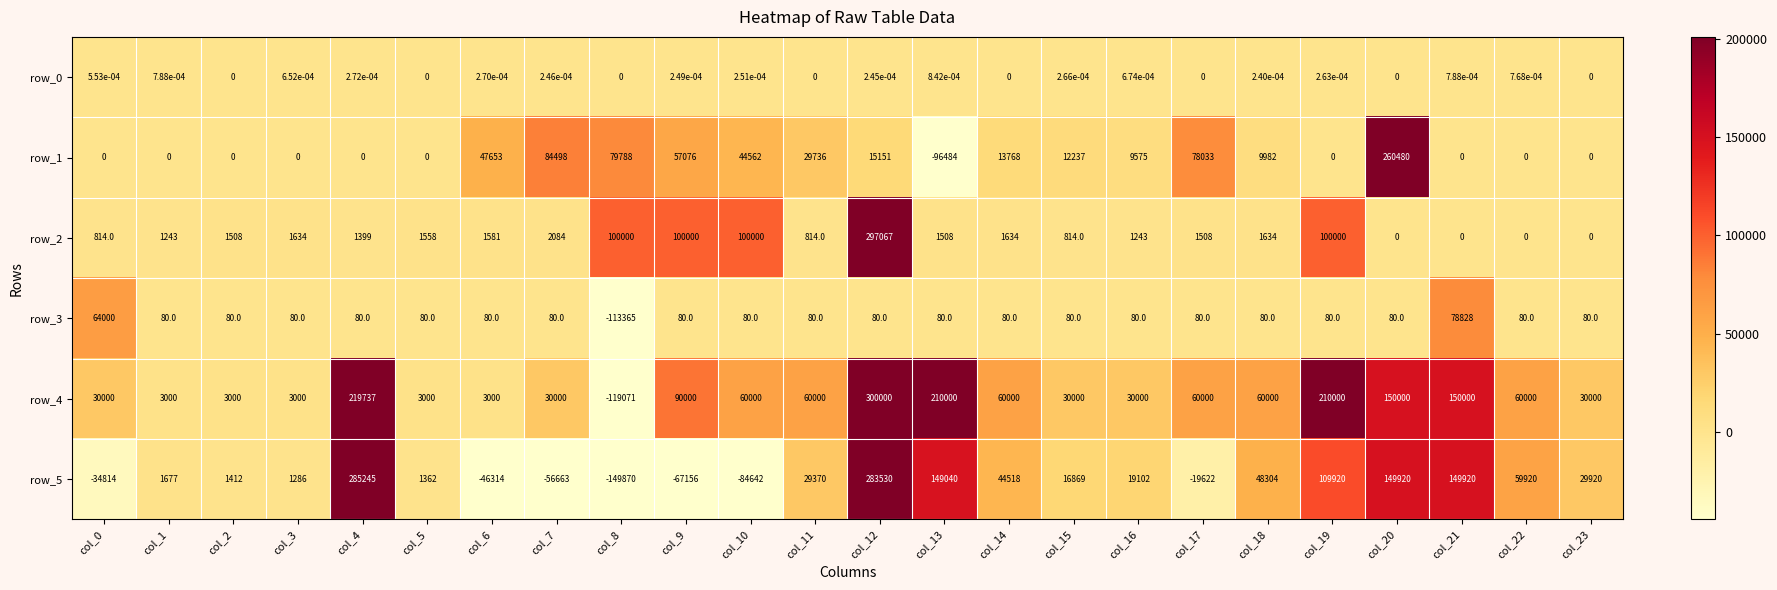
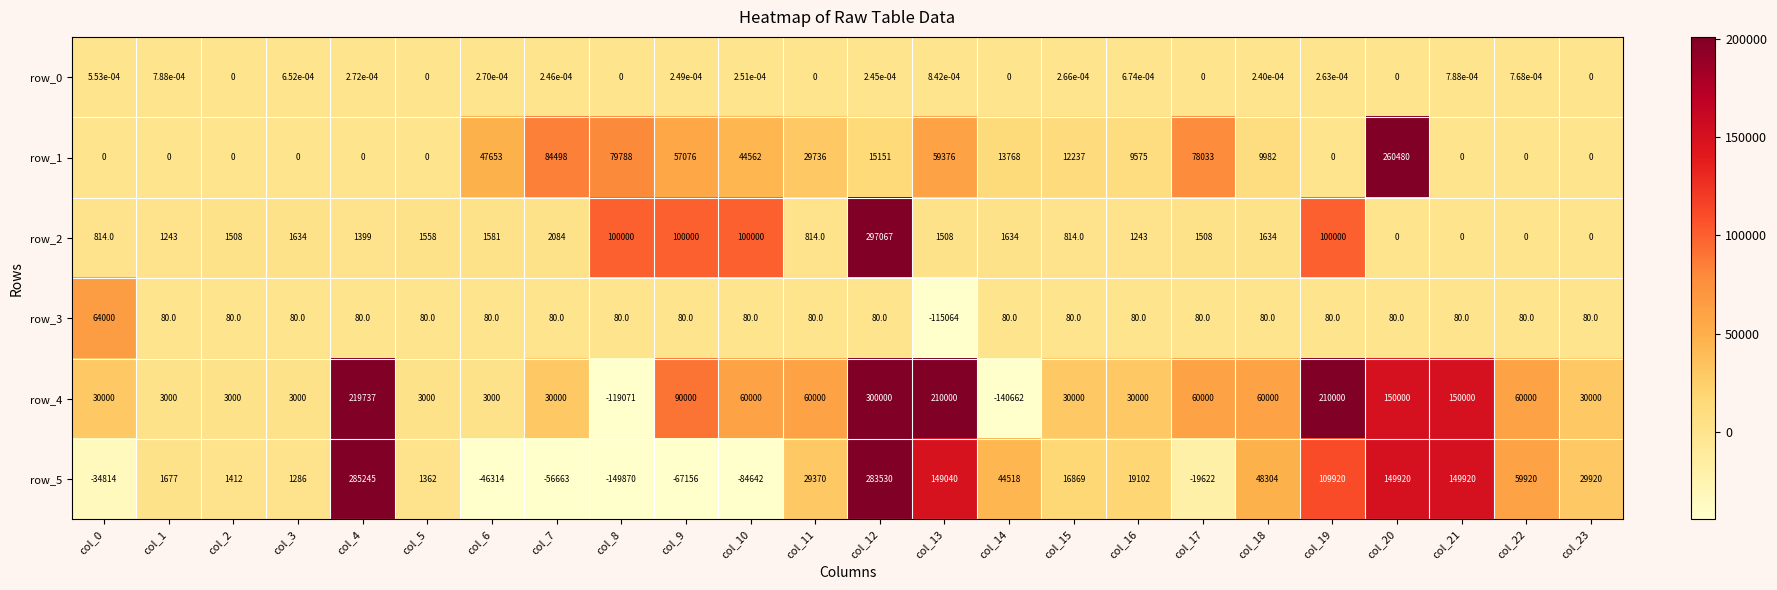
row_1, col_13: -96484 -> 59376
row_3, col_8: -113365 -> 80.0
row_3, col_13: 80.0 -> -115064
row_3, col_21: 78828 -> 80.0
row_4, col_14: 60000 -> -140662
